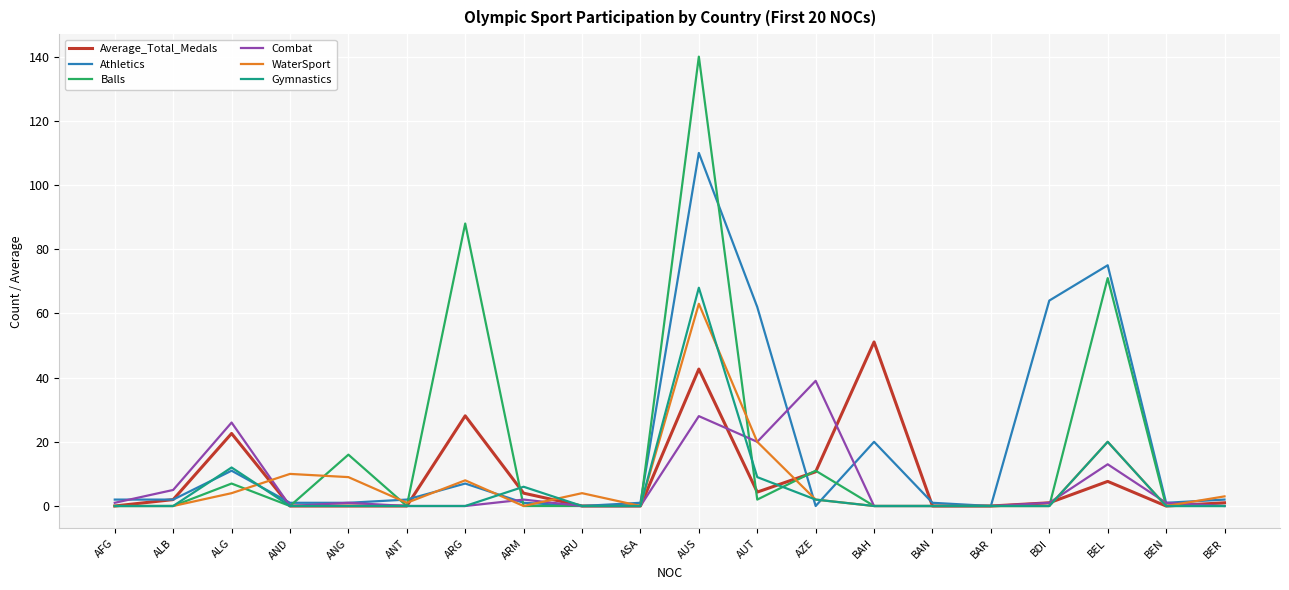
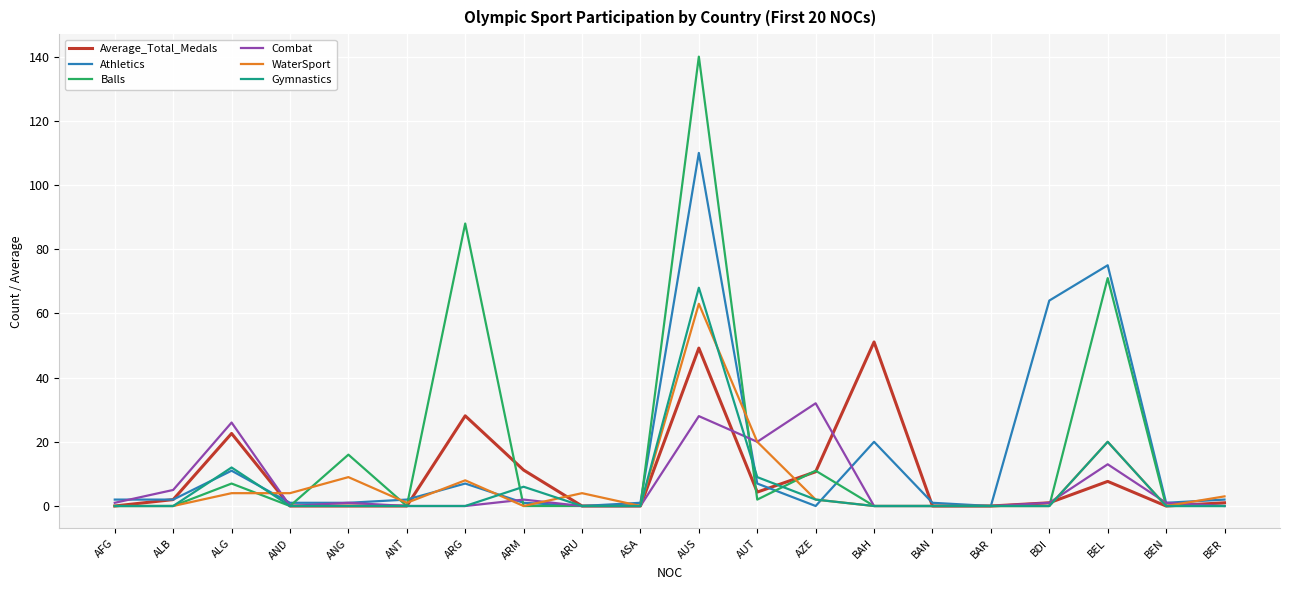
WaterSport, AND: 10 -> 4
Average_Total_Medals, ARM: 4 -> 11
Average_Total_Medals, AUS: 43 -> 49
Athletics, AUT: 62 -> 7
Combat, AZE: 39 -> 32
